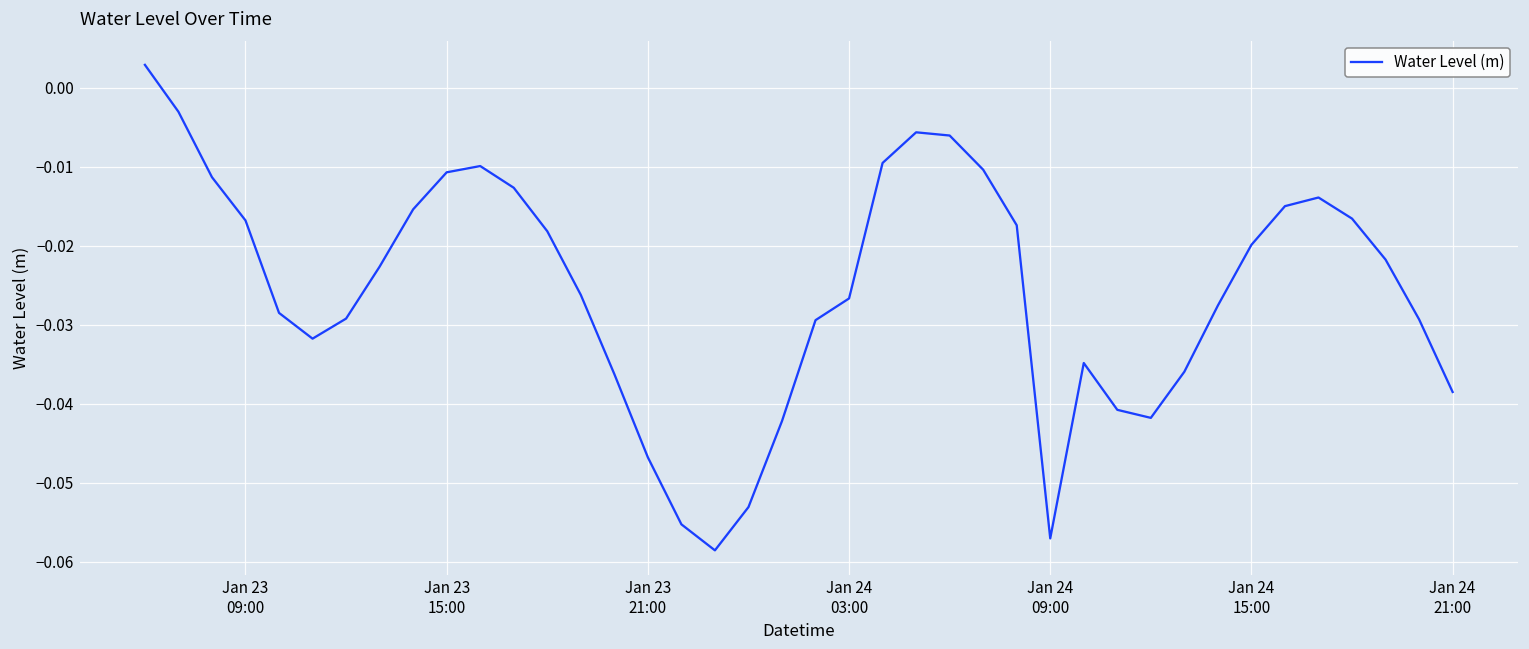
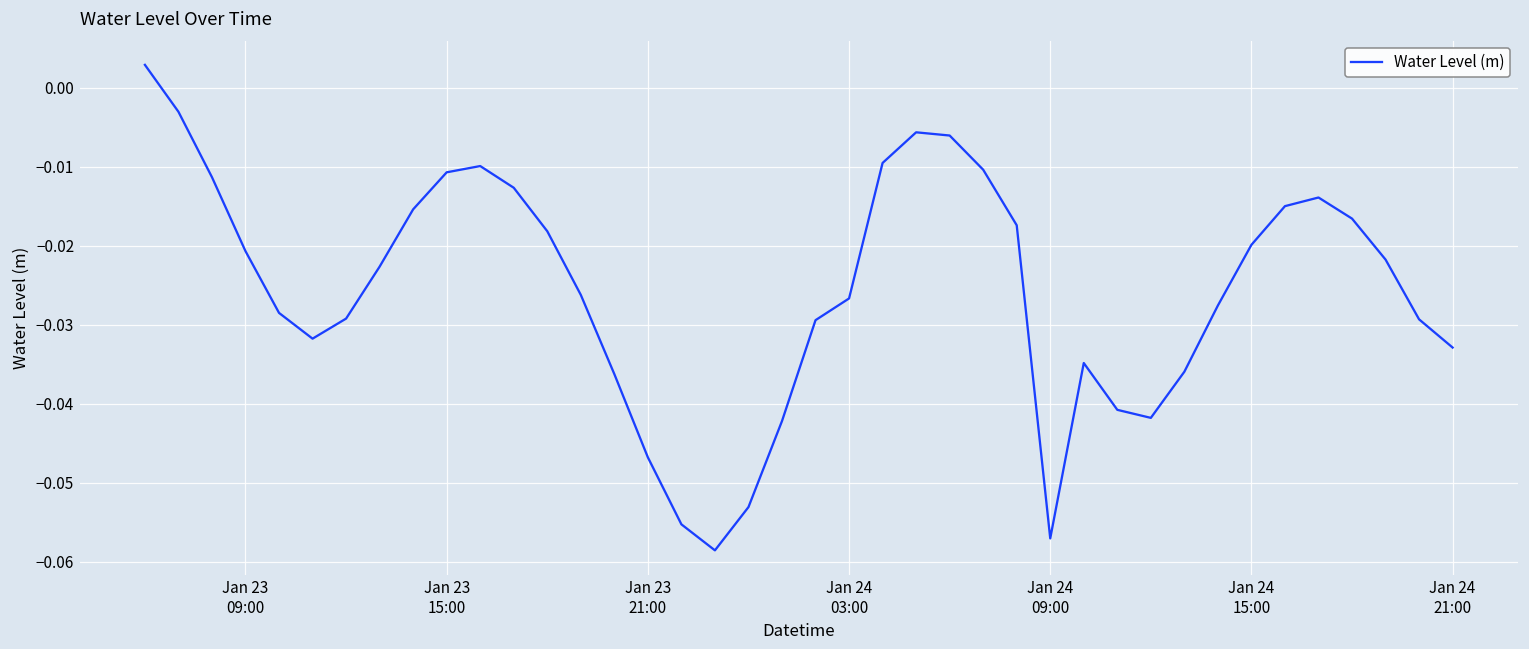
Jan 23 09:00: -0.017 -> -0.021
Jan 24 21:00: -0.038 -> -0.033
